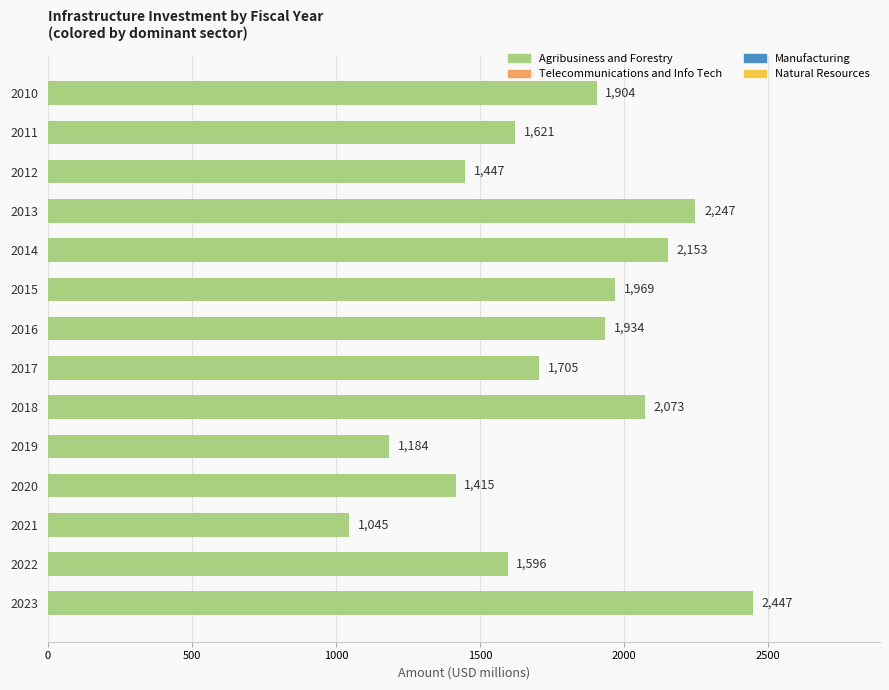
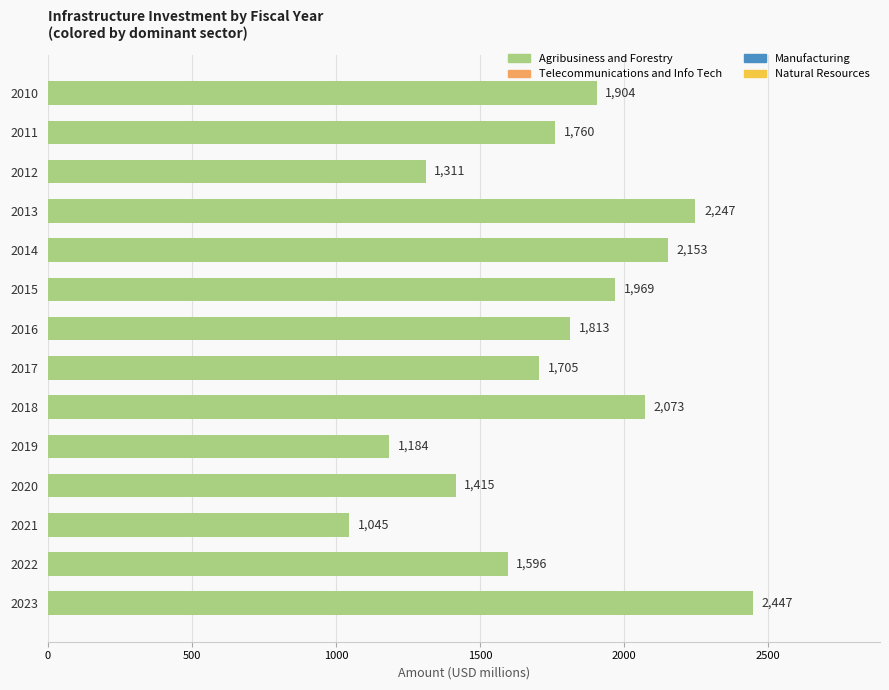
2011: 1,621 -> 1,760
2012: 1,447 -> 1,311
2016: 1,934 -> 1,813
